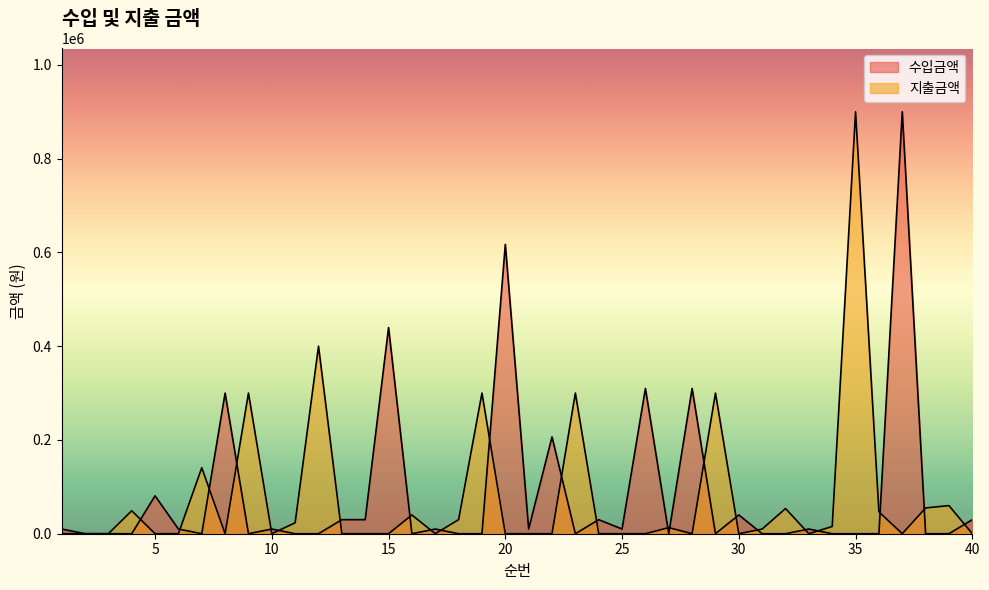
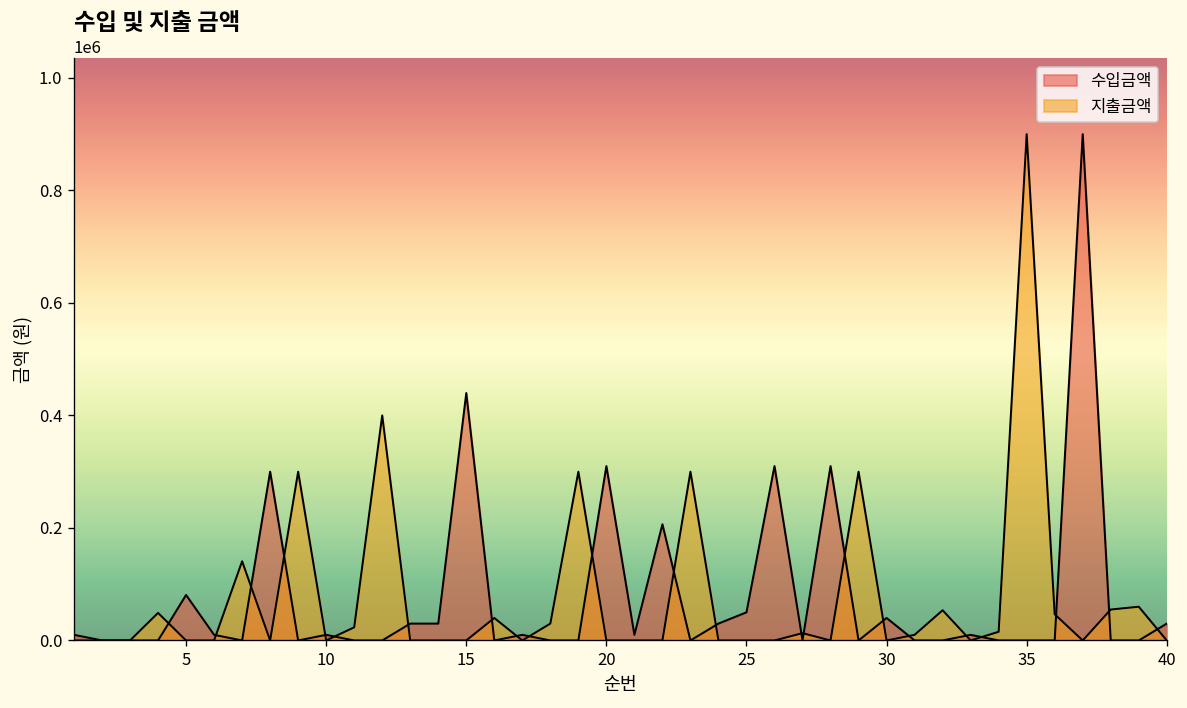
수입금액, 20: 620000 -> 310000
수입금액, 25: 10000 -> 50000
